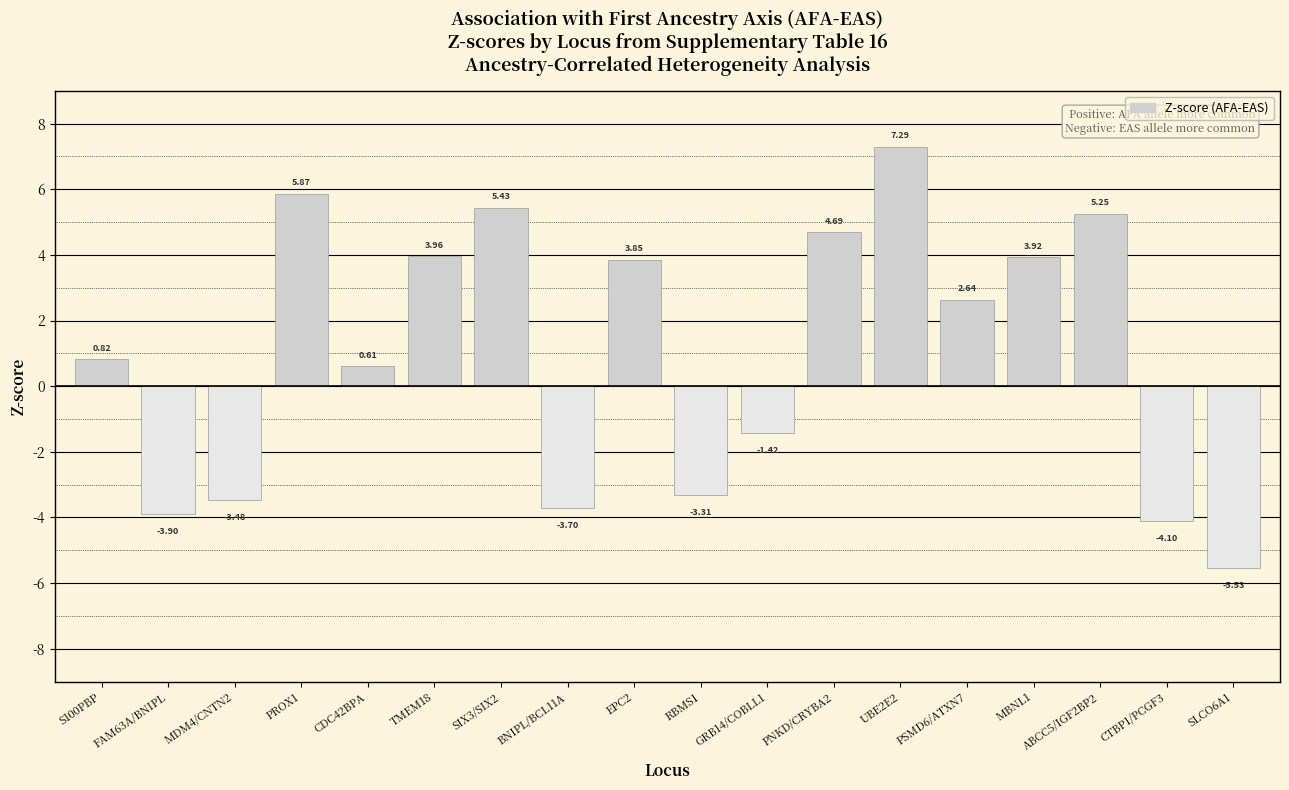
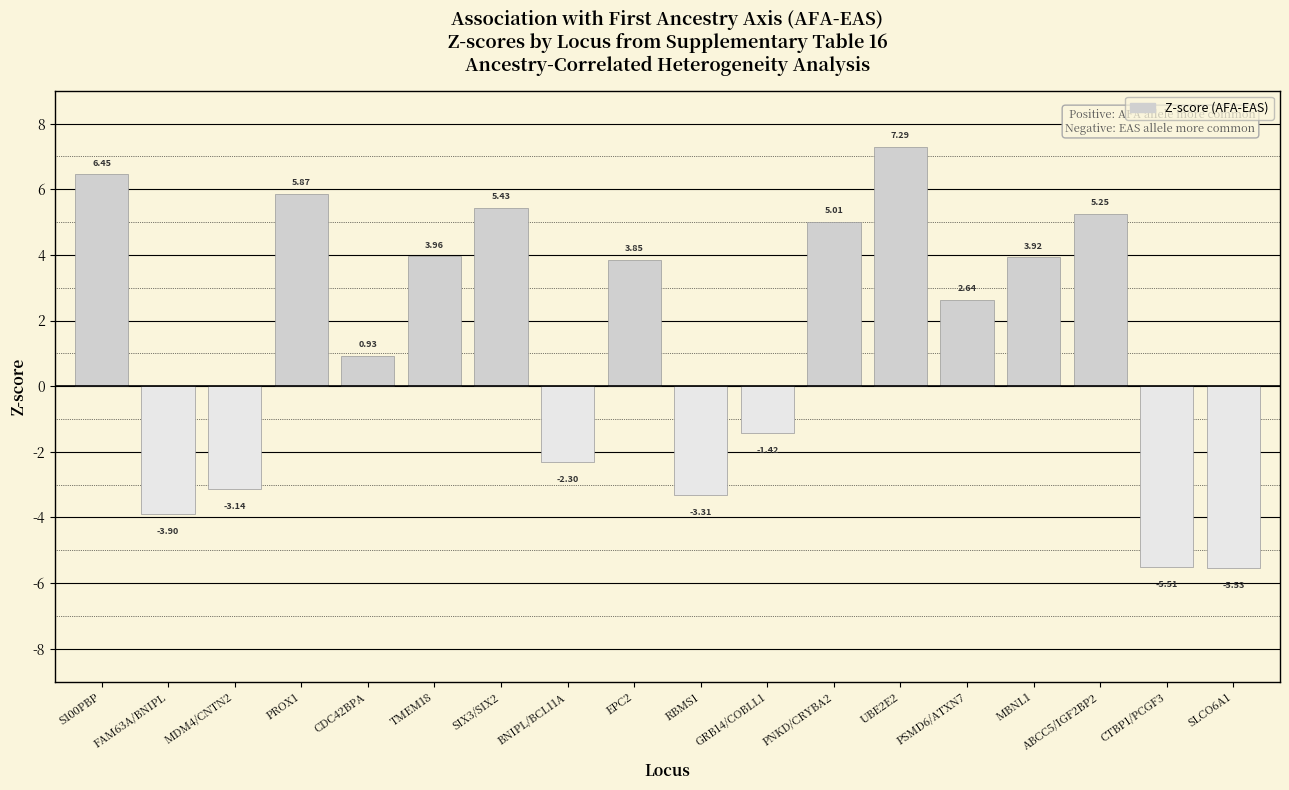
S100PBP: 0.82 -> 6.45
MDM4/CNTN2: -3.48 -> -3.14
CDC42BPA: 0.61 -> 0.93
BNIPL/BCL11A: -3.70 -> -2.30
PNKD/CRYBA2: 4.69 -> 5.01
CTBP1/PCGF3: -4.10 -> -5.51
